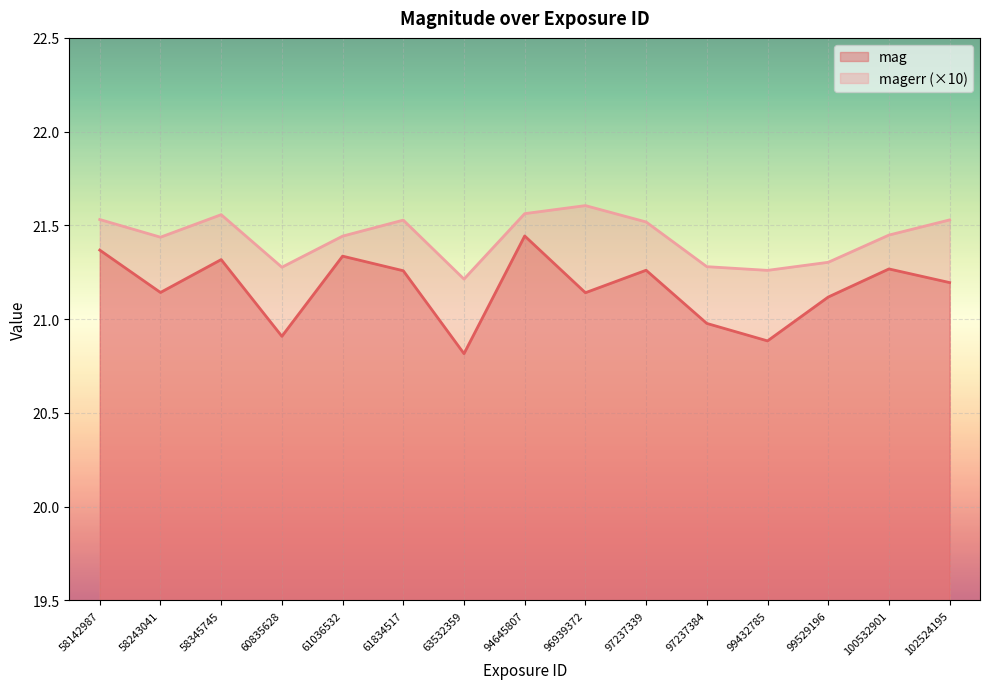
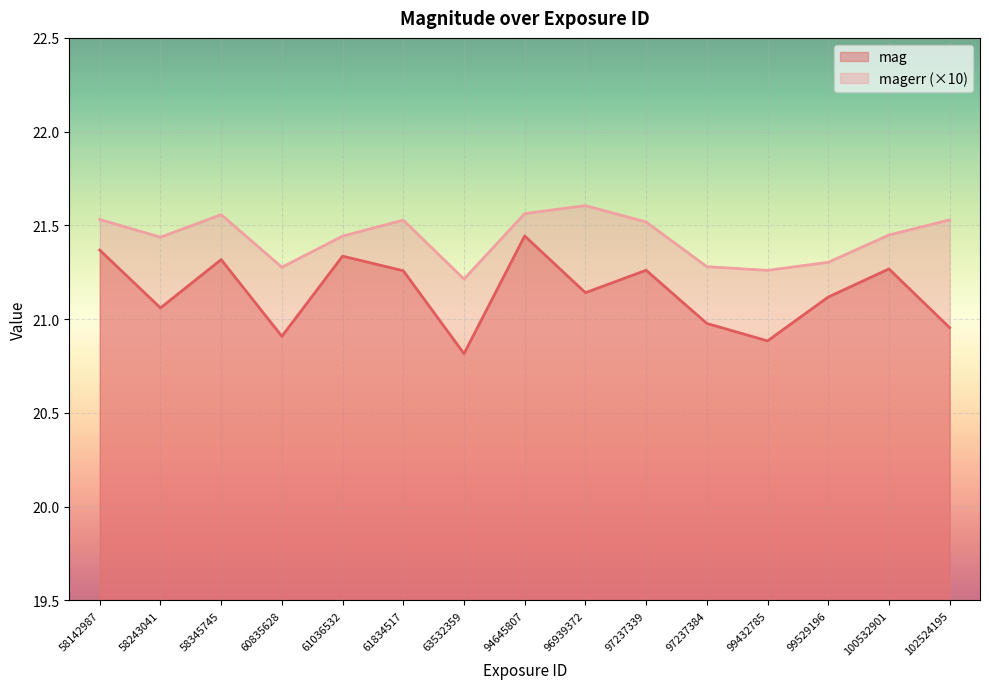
mag, 58243041: 21.14 -> 21.06
mag, 102524195: 21.19 -> 20.95
